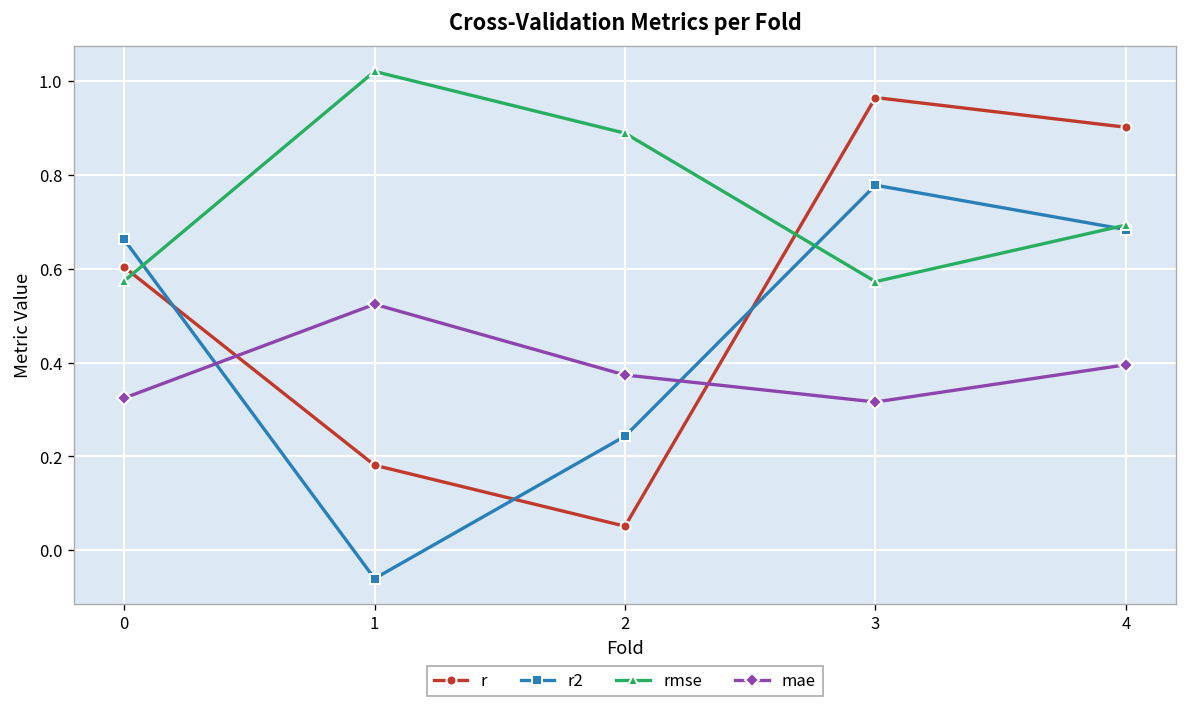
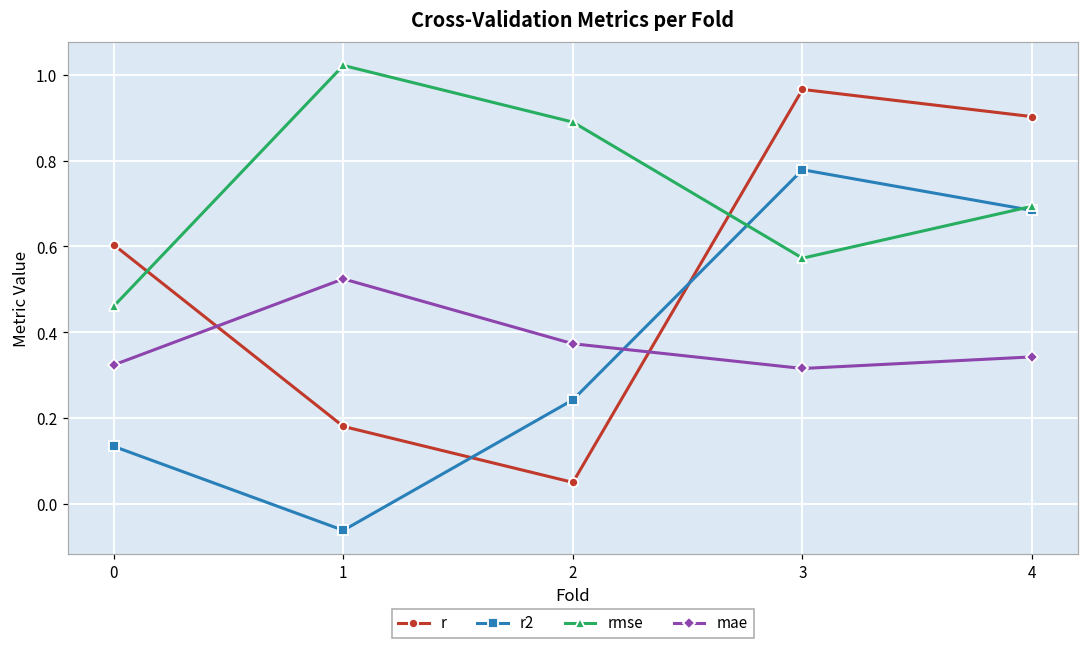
r2, 0: 0.66 -> 0.13
rmse, 0: 0.57 -> 0.46
mae, 4: 0.40 -> 0.34
